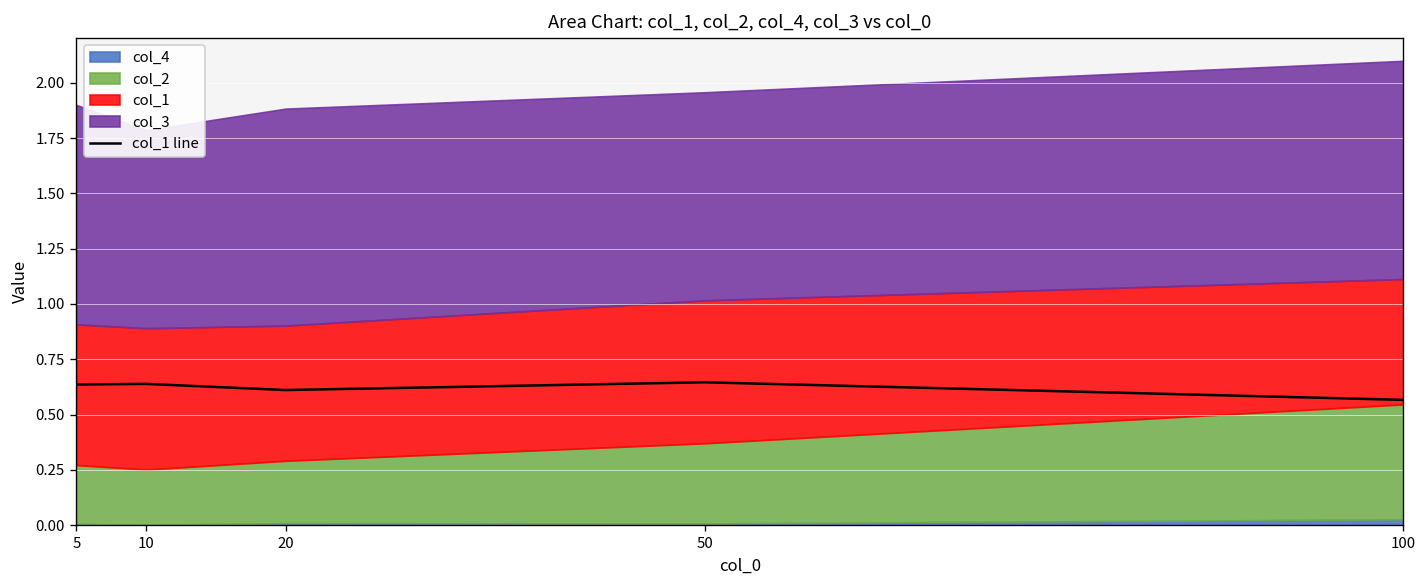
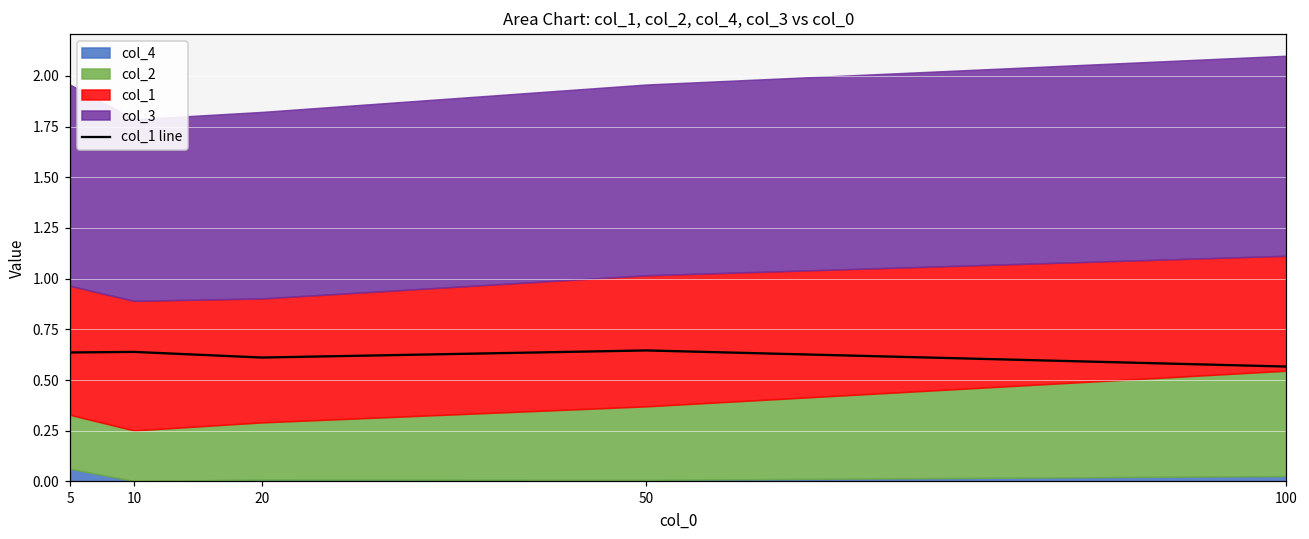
col_4, 5: 0.01 -> 0.06
col_3, 20: 0.98 -> 0.92
